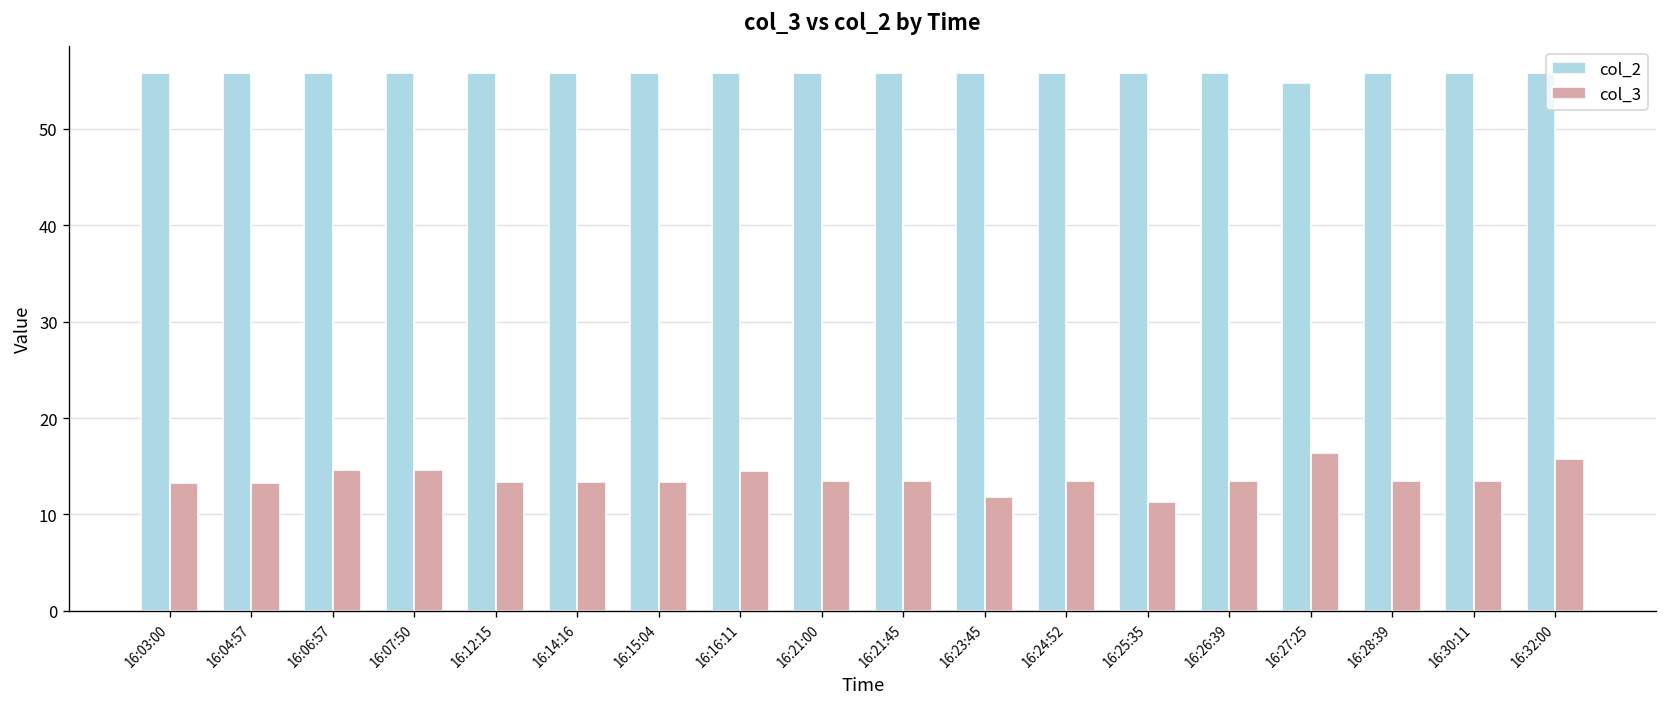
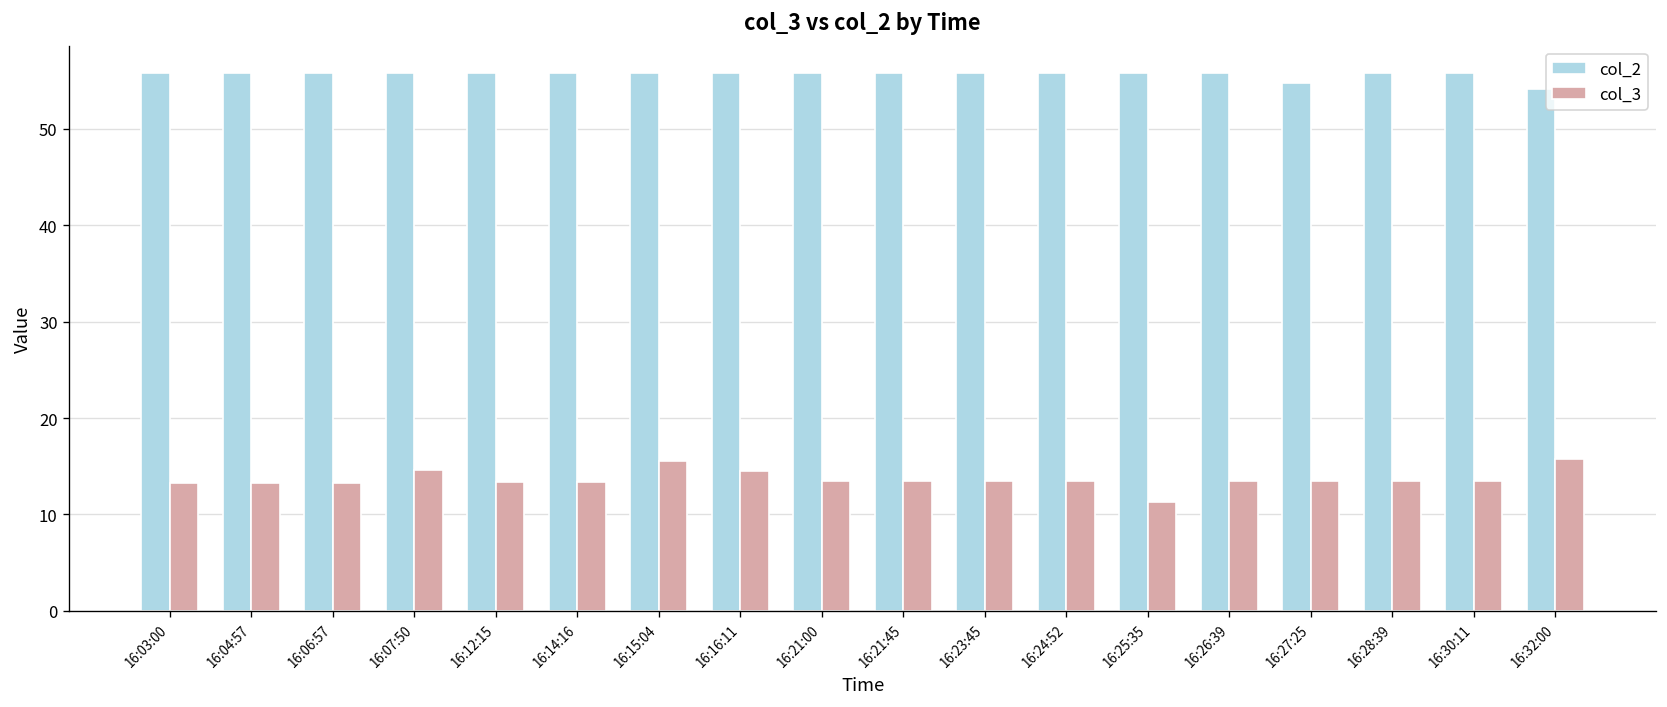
col_3, 16:06:57: 15 -> 13
col_3, 16:15:04: 13 -> 16
col_3, 16:23:45: 12 -> 13
col_3, 16:27:25: 16 -> 13
col_2, 16:32:00: 56 -> 54
